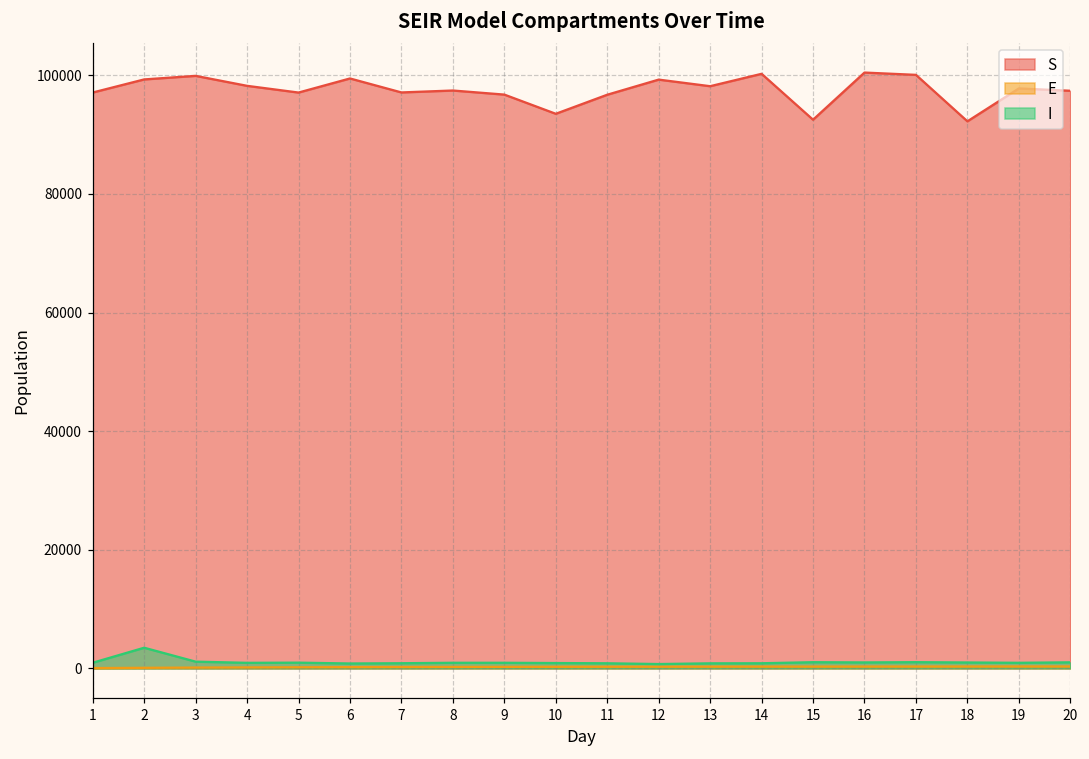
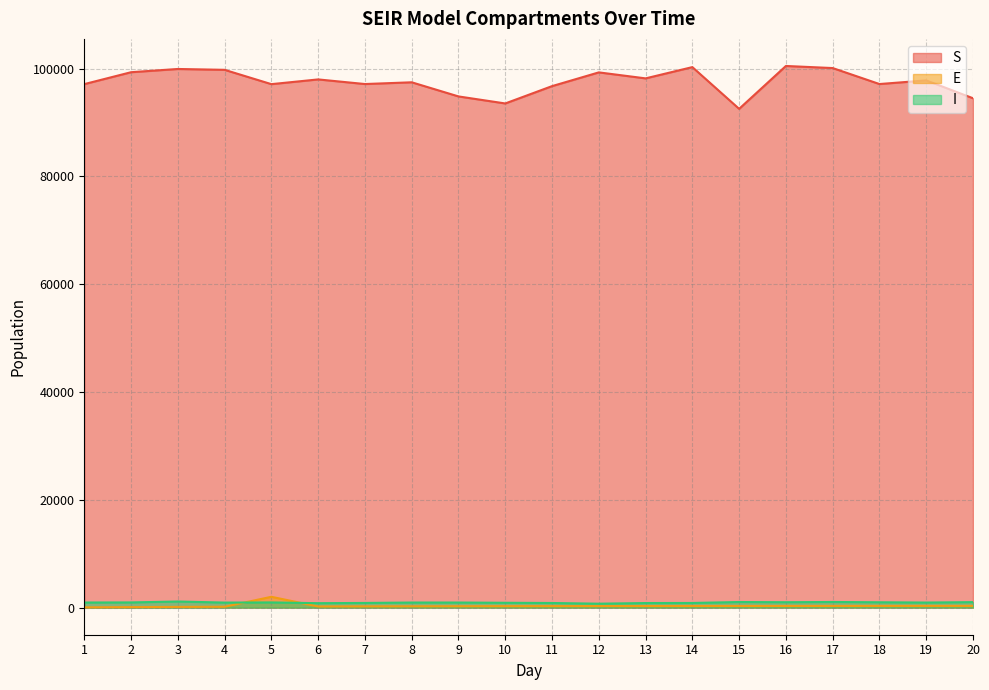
I, 2: 3000 -> 1000
S, 4: 98000 -> 100000
E, 5: 0 -> 2000
S, 6: 99000 -> 98000
S, 9: 97000 -> 95000
S, 18: 92000 -> 97000
S, 20: 97000 -> 94000
